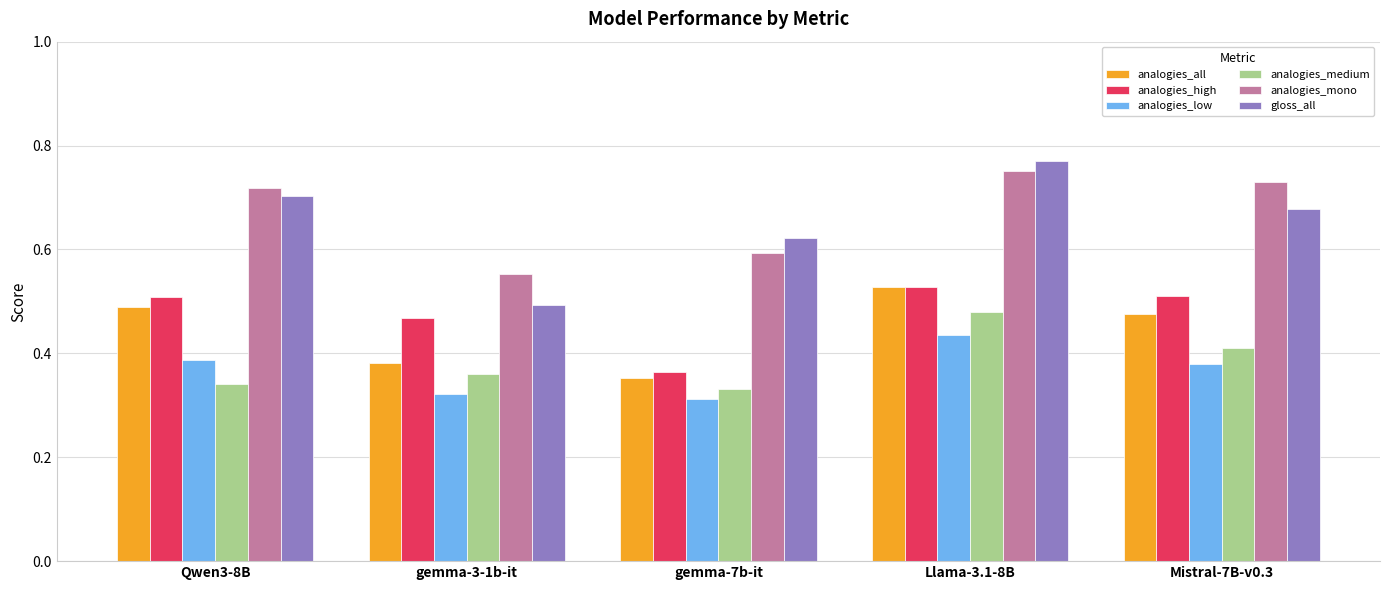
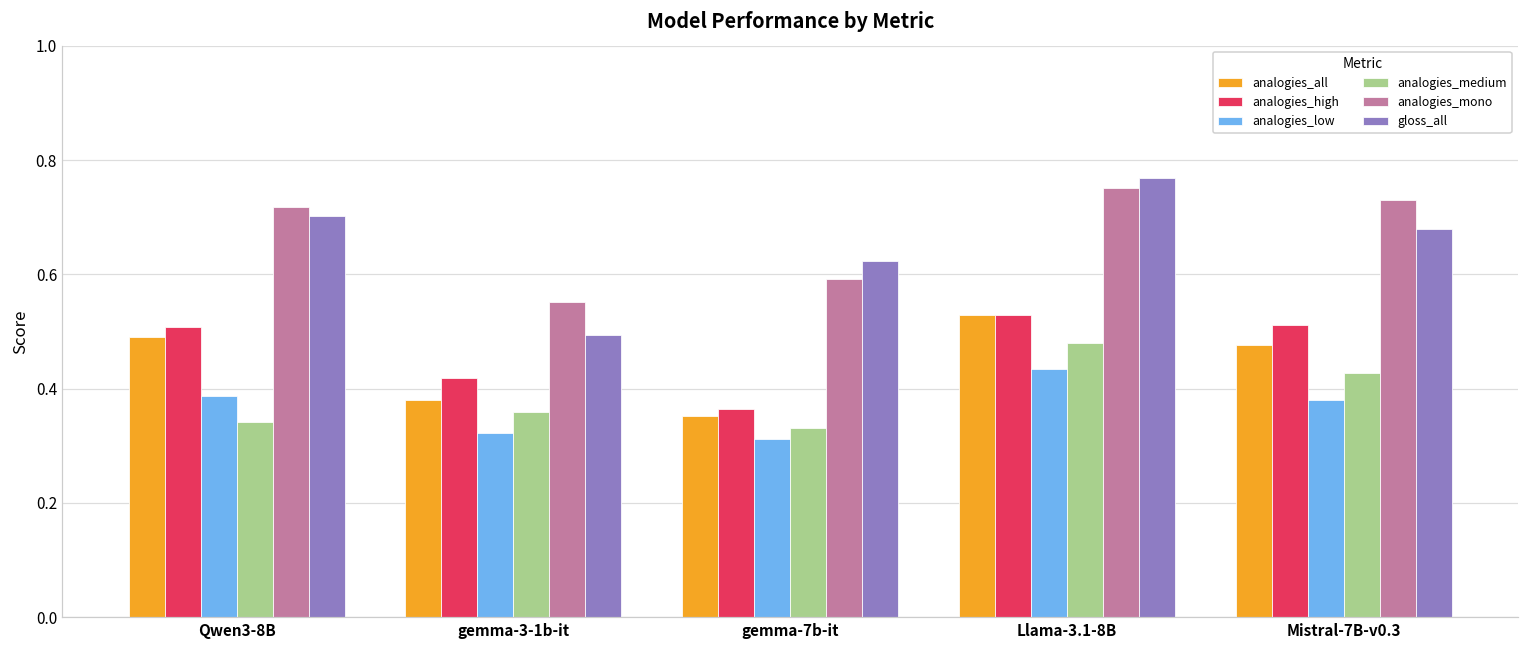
analogies_high, gemma-3-1b-it: 0.47 -> 0.42
analogies_medium, Mistral-7B-v0.3: 0.41 -> 0.43
